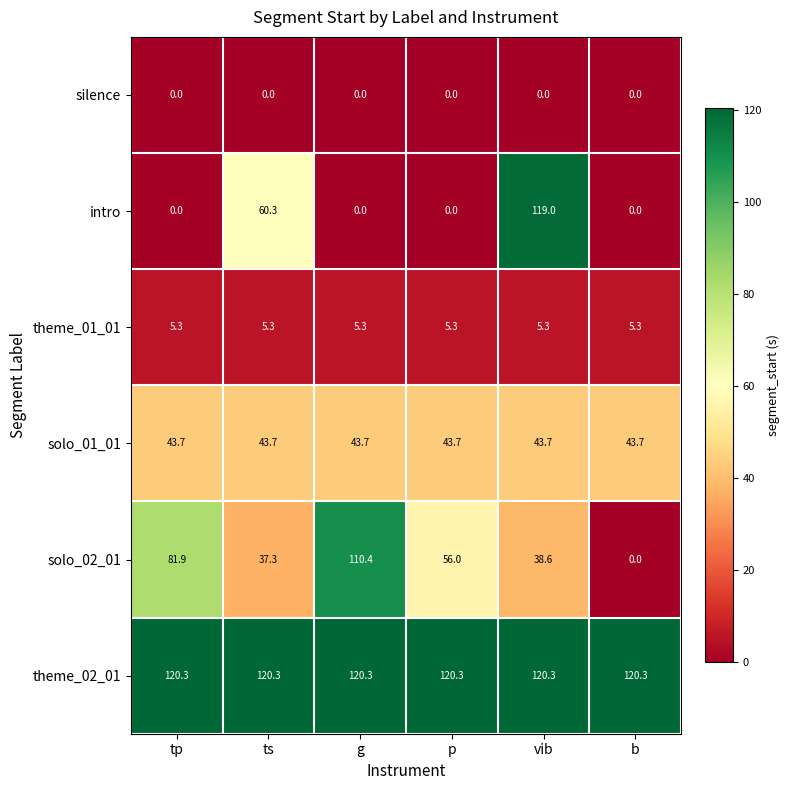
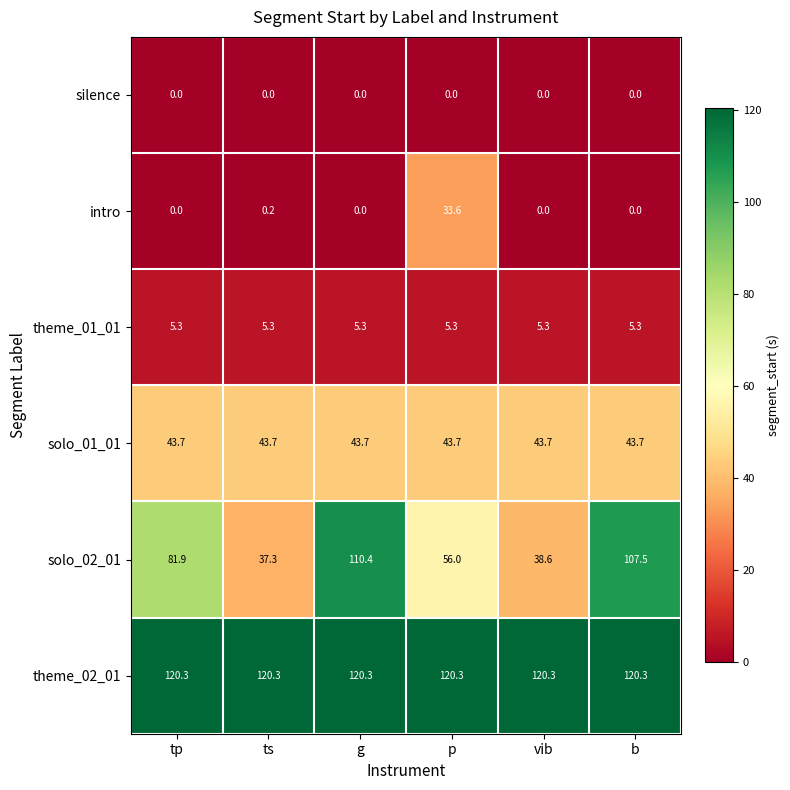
intro, ts: 60.3 -> 0.2
intro, p: 0.0 -> 33.6
intro, vib: 119.0 -> 0.0
solo_02_01, b: 0.0 -> 107.5
